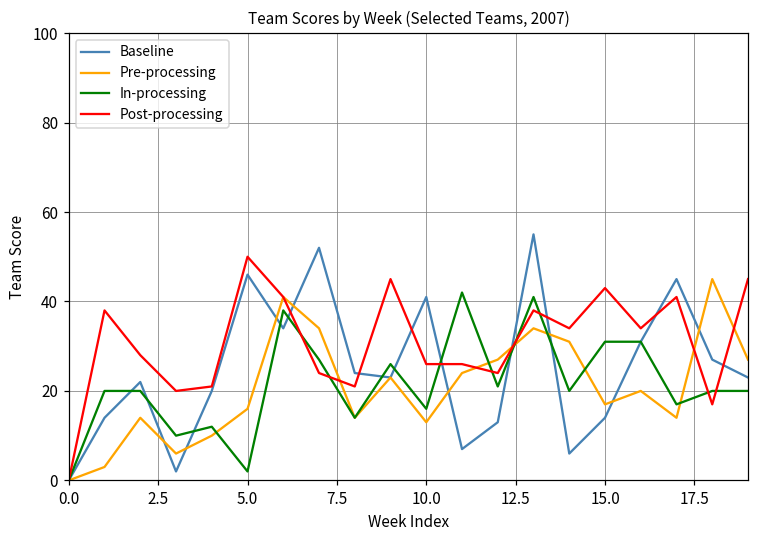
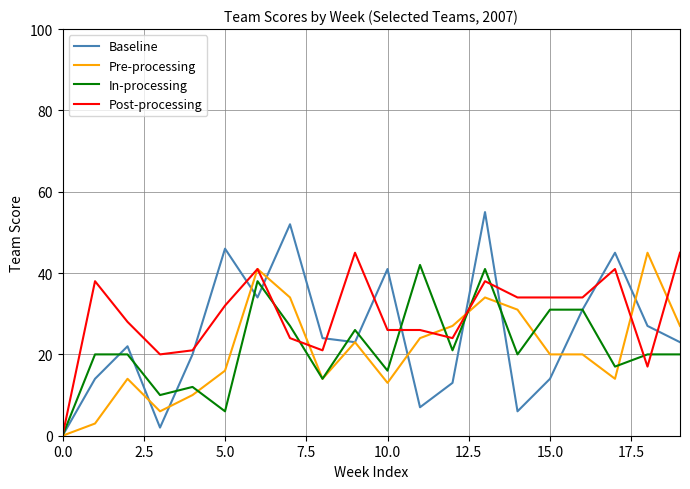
In-processing, 5.0: 2 -> 6
Post-processing, 5.0: 50 -> 32
Pre-processing, 15.0: 17 -> 20
Post-processing, 15.0: 43 -> 34
